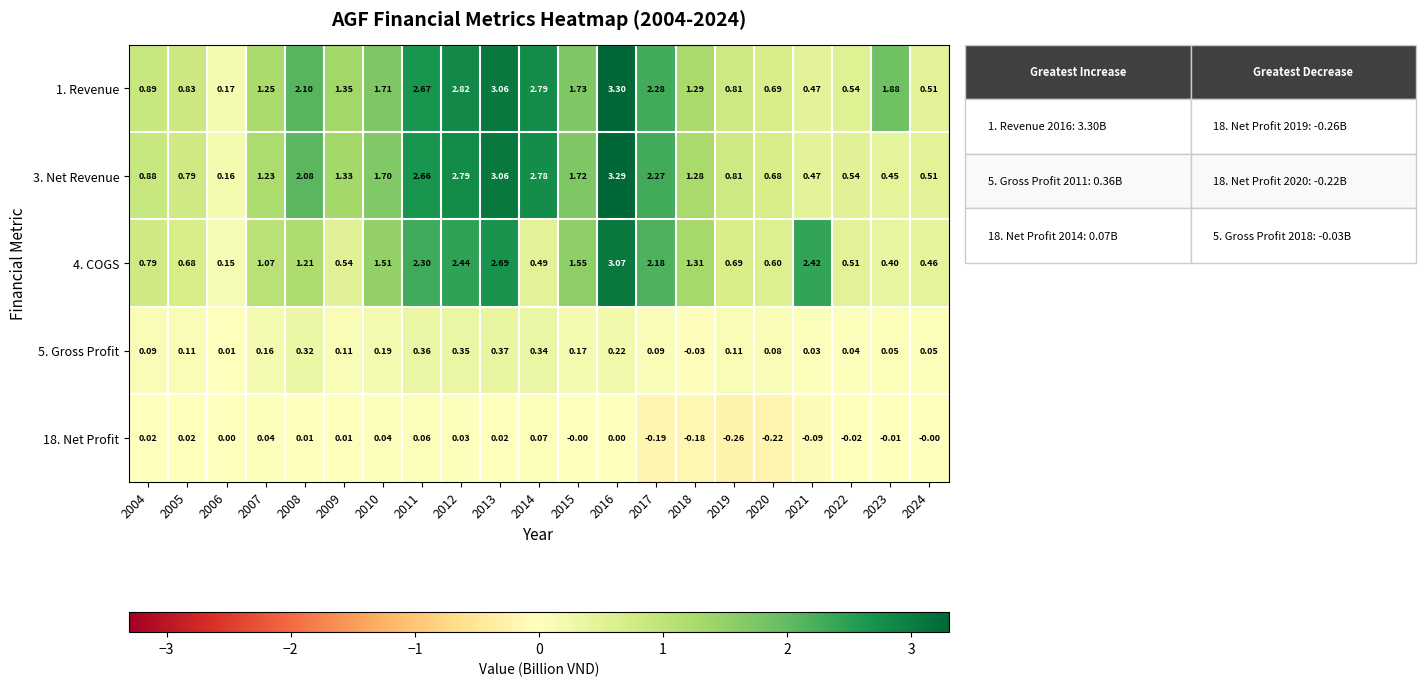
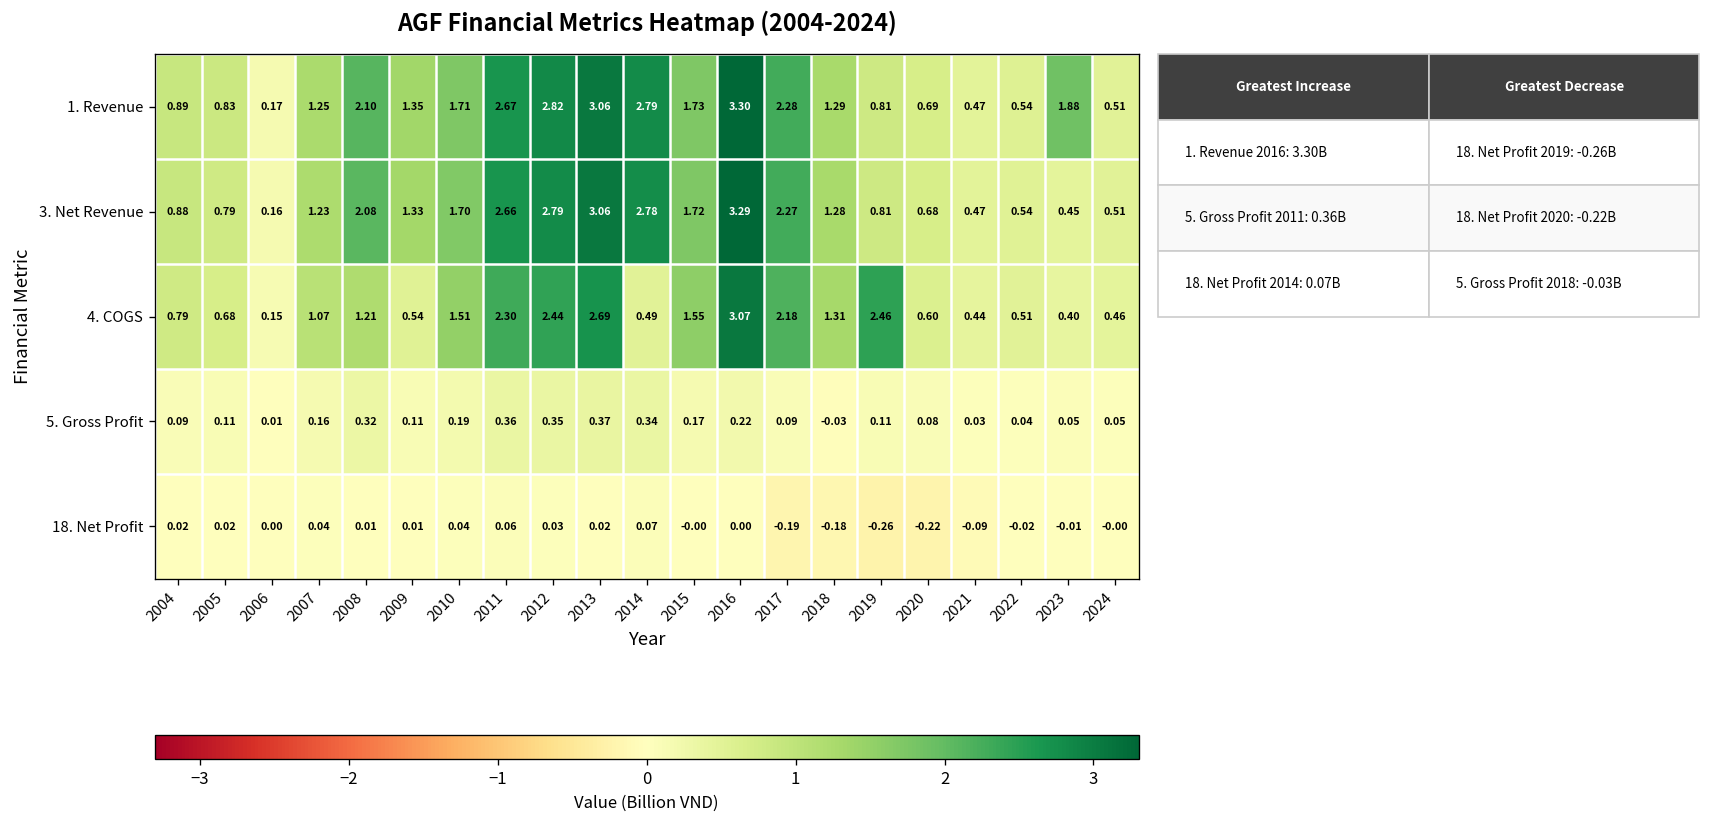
4. COGS, 2019: 0.69 -> 2.46
4. COGS, 2021: 2.42 -> 0.44
